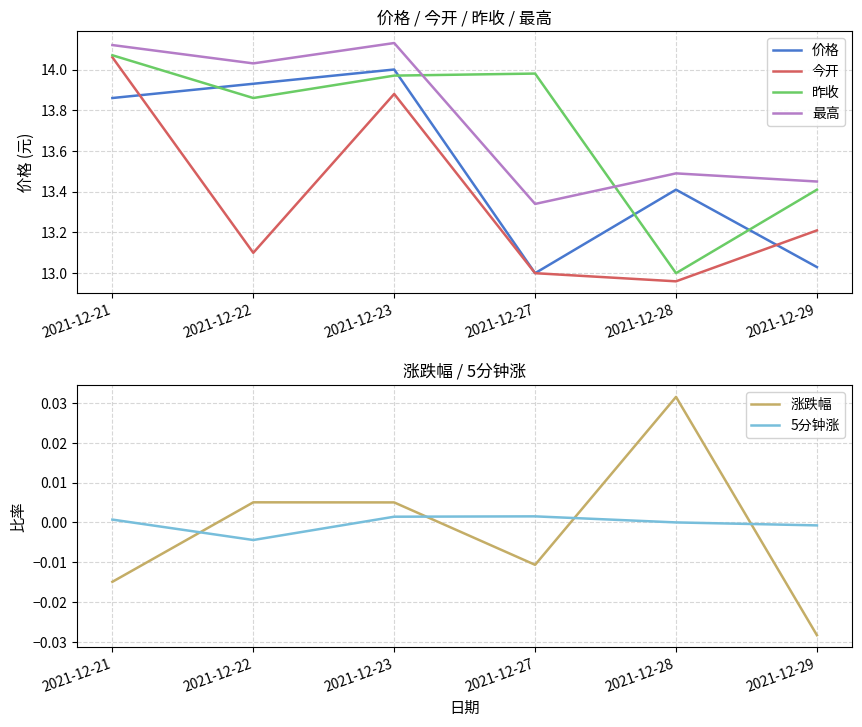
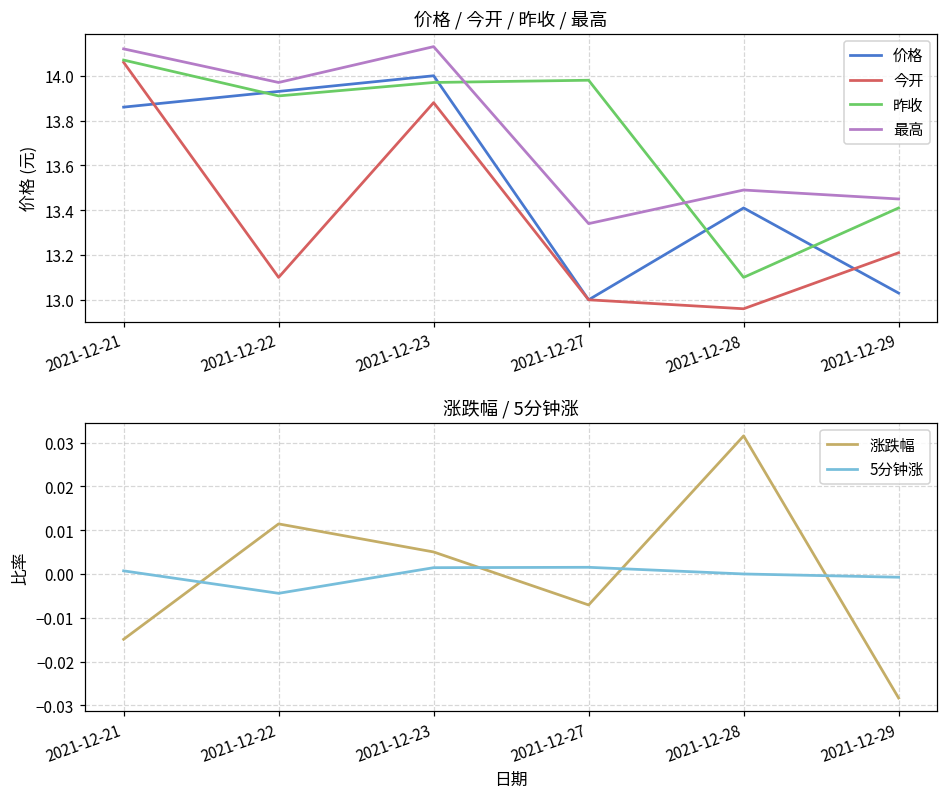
价格 / 今开 / 昨收 / 最高, 昨收, 2021-12-22: 13.86 -> 13.91
价格 / 今开 / 昨收 / 最高, 最高, 2021-12-22: 14.03 -> 13.97
价格 / 今开 / 昨收 / 最高, 昨收, 2021-12-28: 13.0 -> 13.1
涨跌幅 / 5分钟涨, 涨跌幅, 2021-12-22: 0.005 -> 0.011
涨跌幅 / 5分钟涨, 涨跌幅, 2021-12-27: -0.011 -> -0.007
